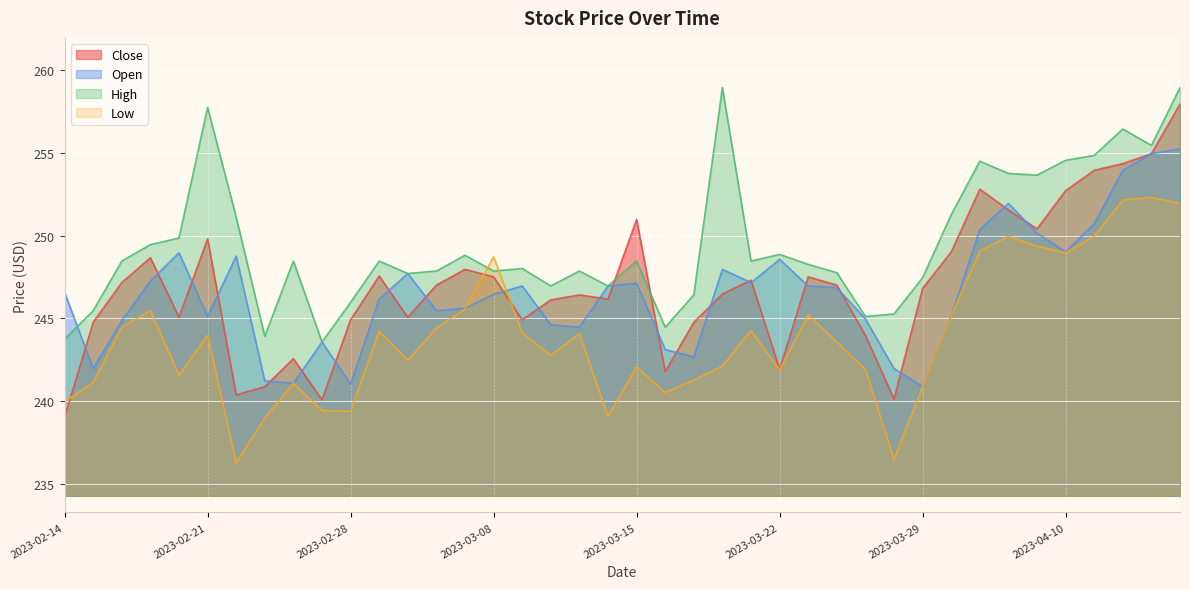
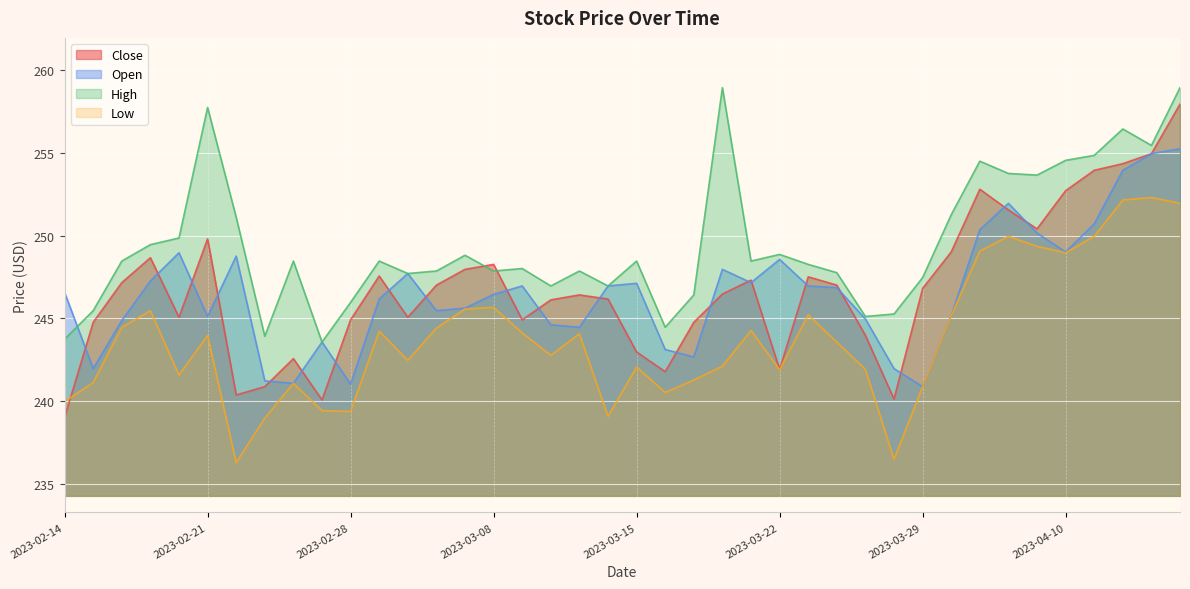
Close, 2023-03-08: 247.5 -> 248.3
Low, 2023-03-08: 248.7 -> 245.7
Close, 2023-03-15: 251.0 -> 243.0
